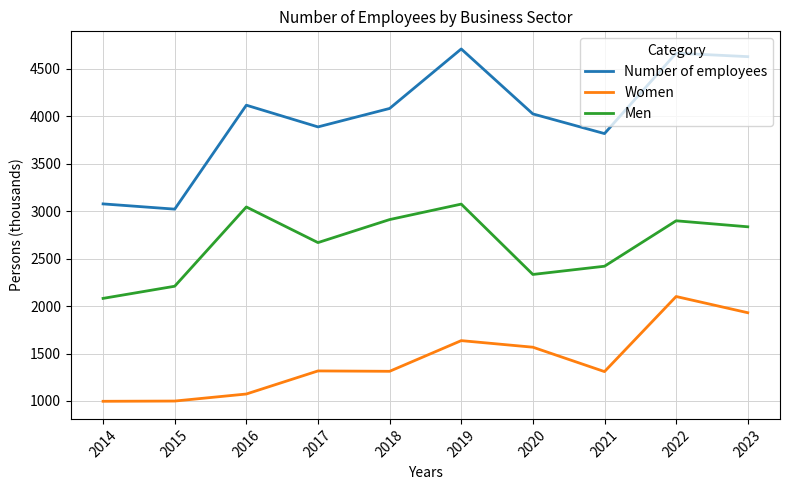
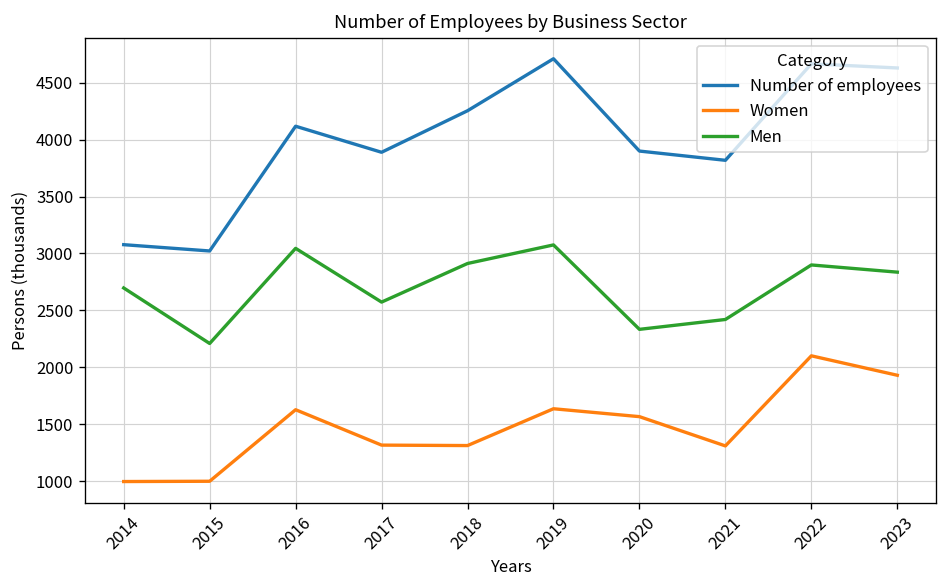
Men, 2014: 2100 -> 2700
Women, 2016: 1100 -> 1600
Men, 2017: 2700 -> 2600
Number of employees, 2018: 4100 -> 4300
Number of employees, 2020: 4000 -> 3900
